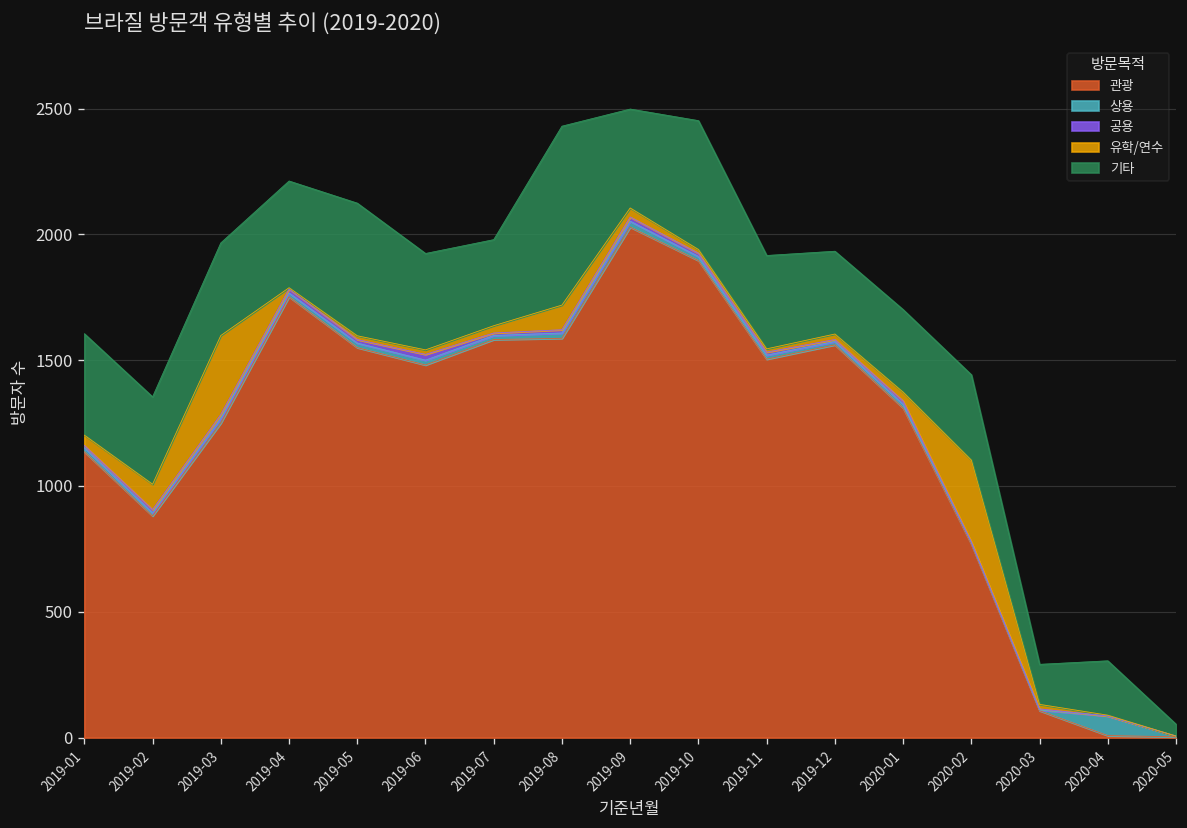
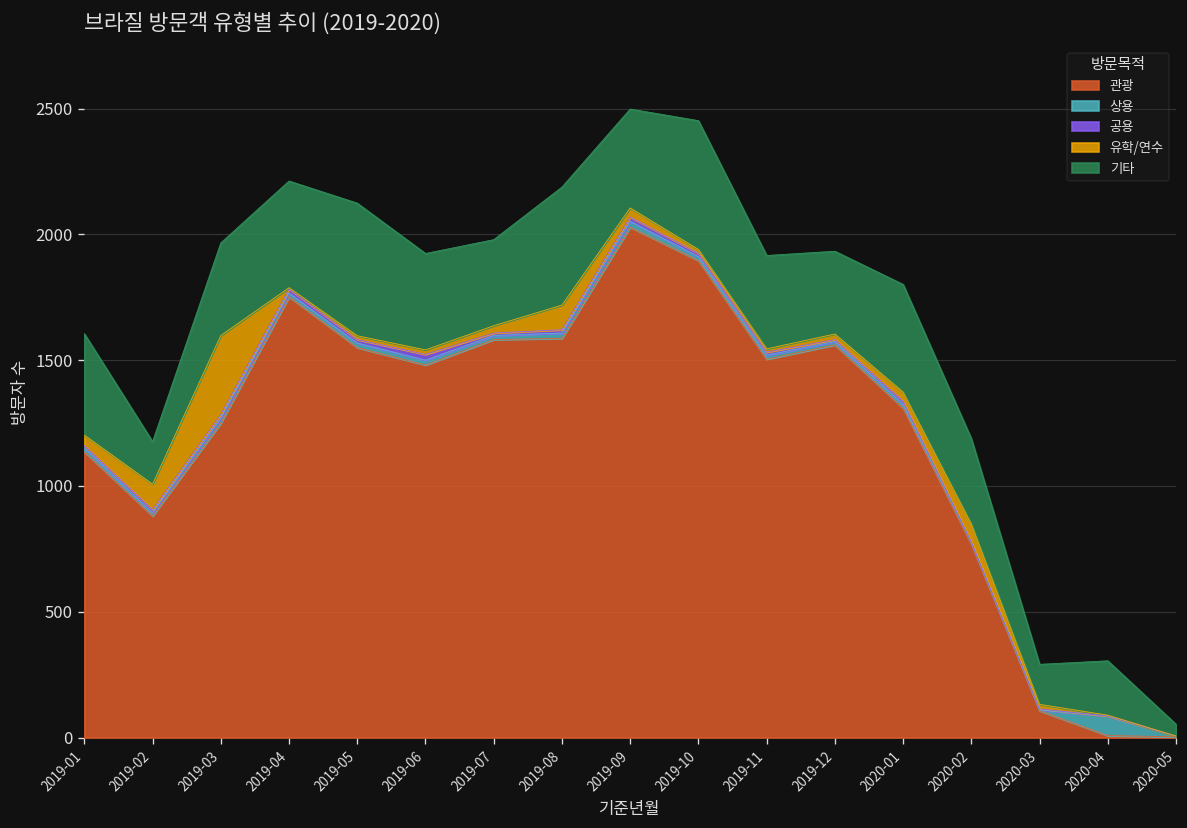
기타, 2019-02: 350 -> 170
기타, 2019-08: 710 -> 470
기타, 2020-01: 330 -> 430
유학/연수, 2020-02: 330 -> 70
